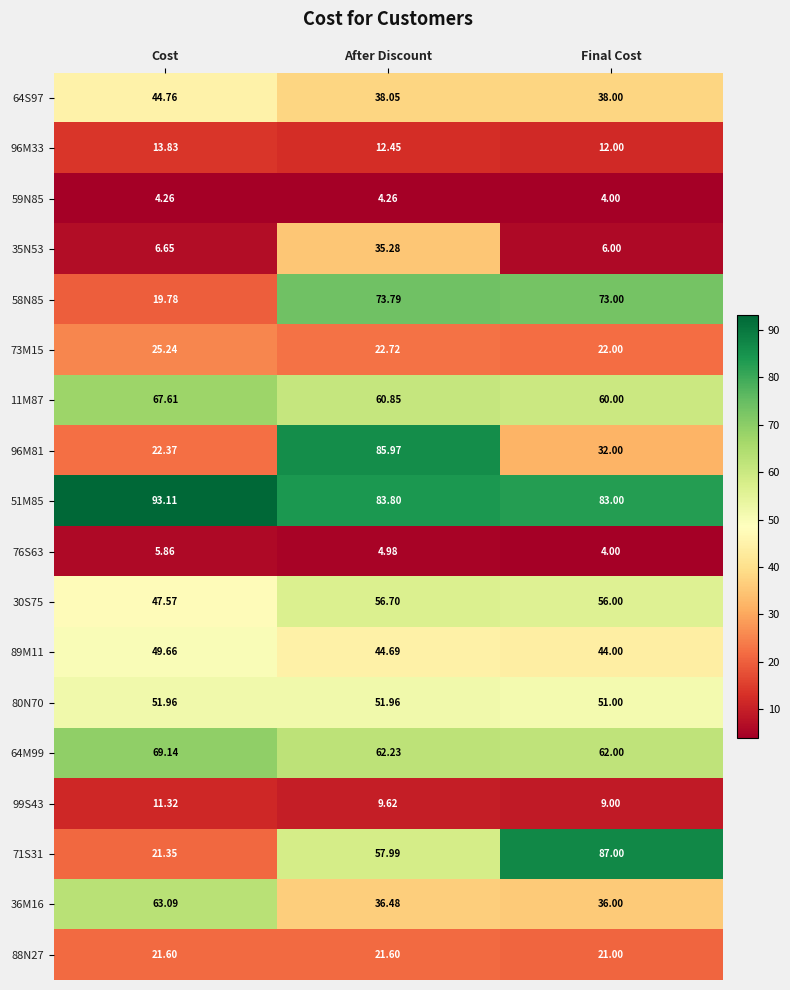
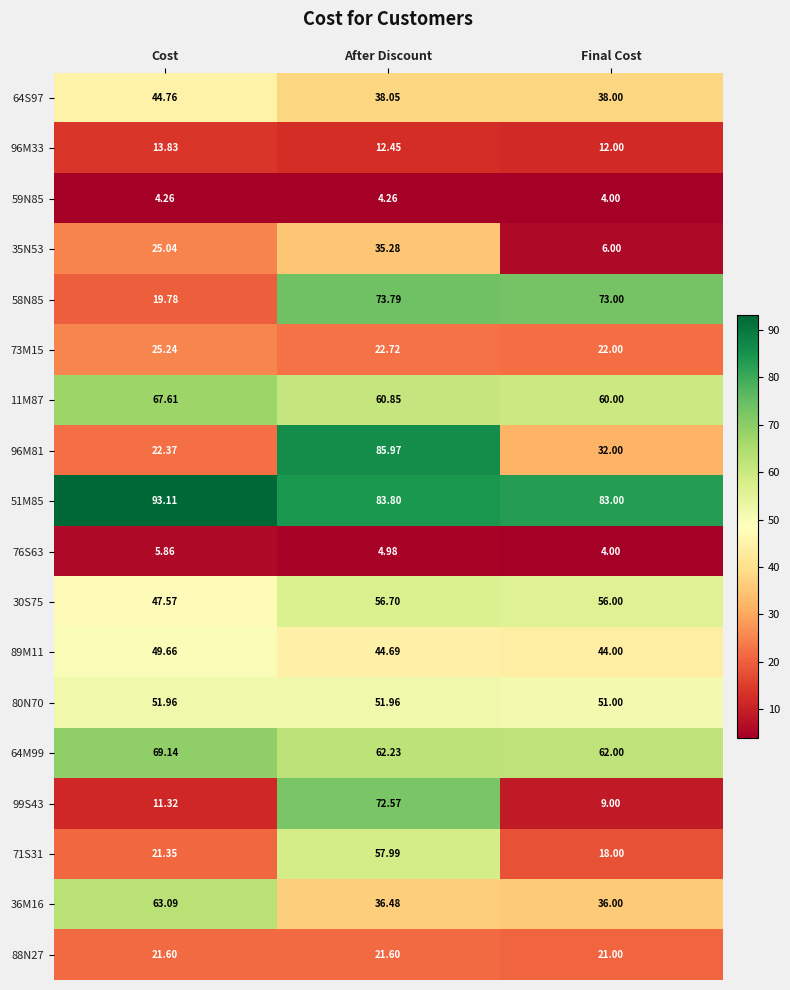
35N53, Cost: 6.65 -> 25.04
99S43, After Discount: 9.62 -> 72.57
71S31, Final Cost: 87.00 -> 18.00
